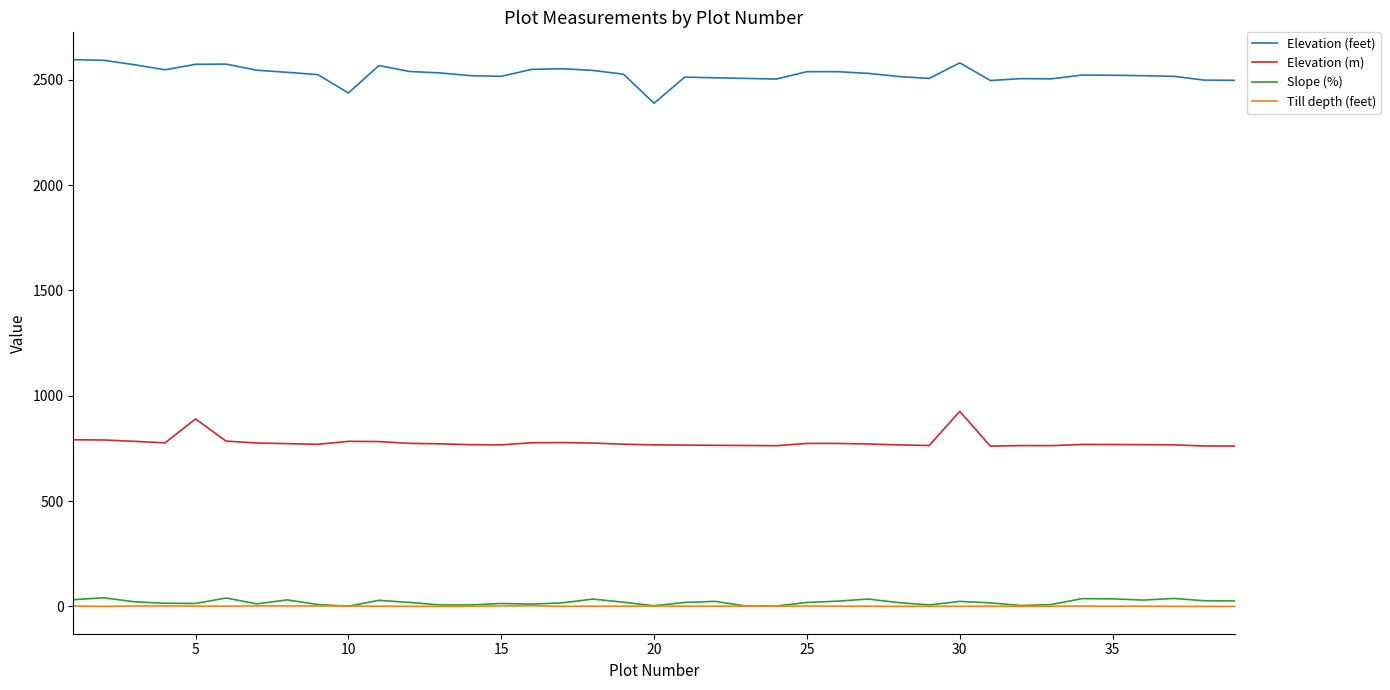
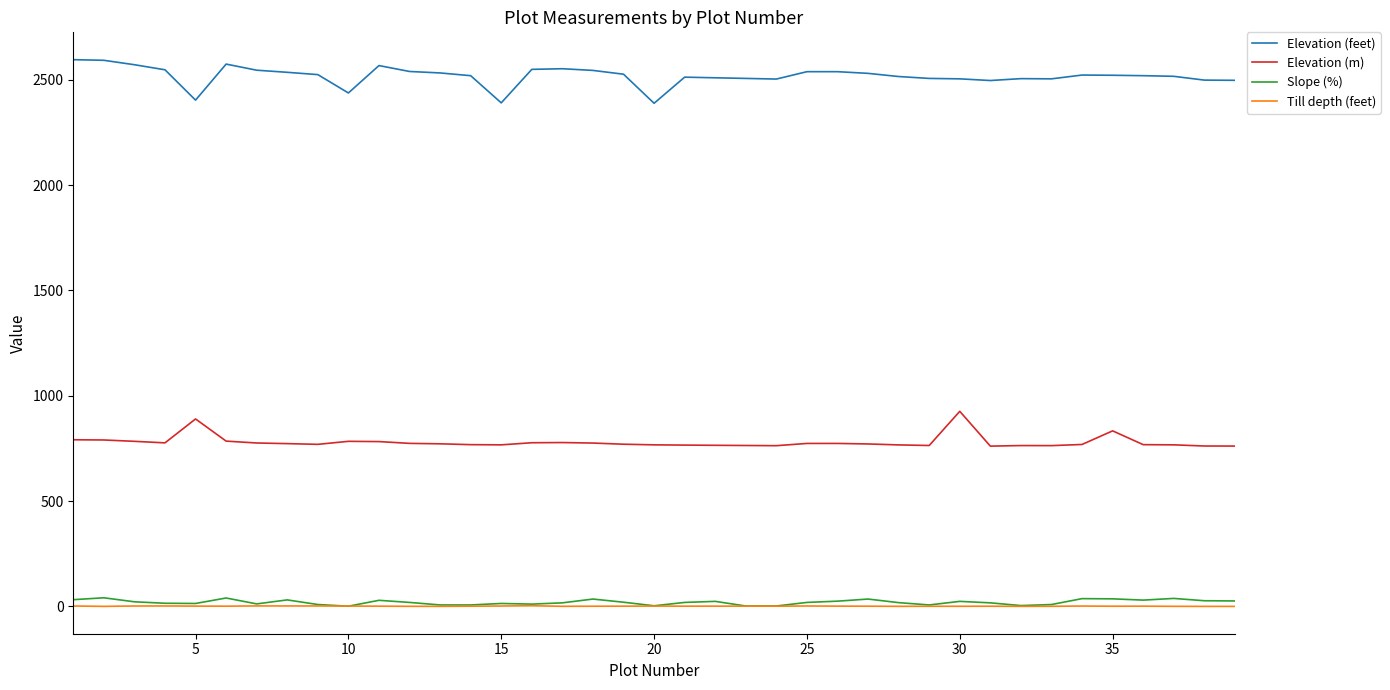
Elevation (feet), 5: 2570 -> 2400
Elevation (feet), 15: 2520 -> 2390
Elevation (feet), 30: 2580 -> 2500
Elevation (m), 35: 770 -> 830
